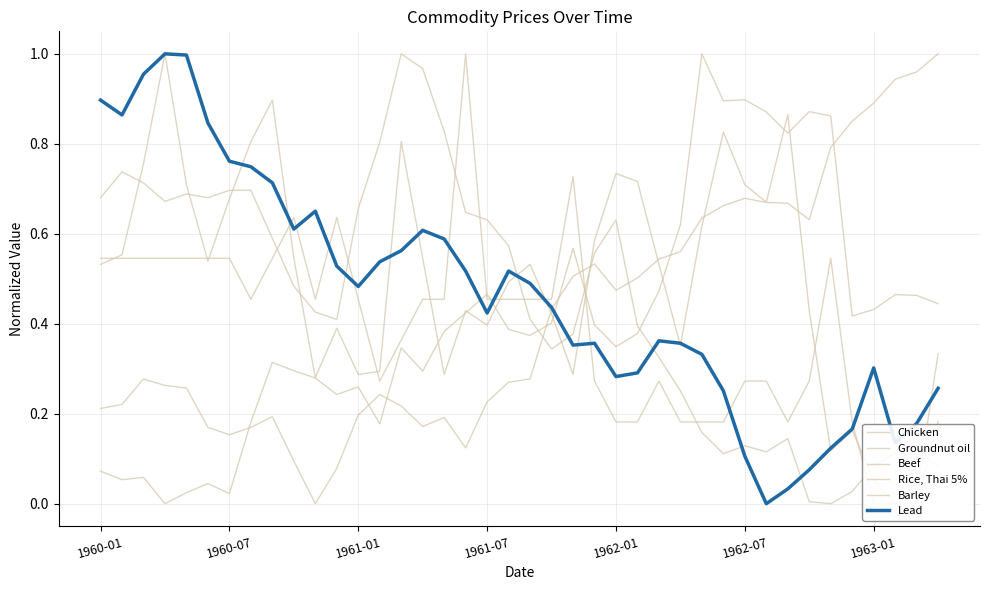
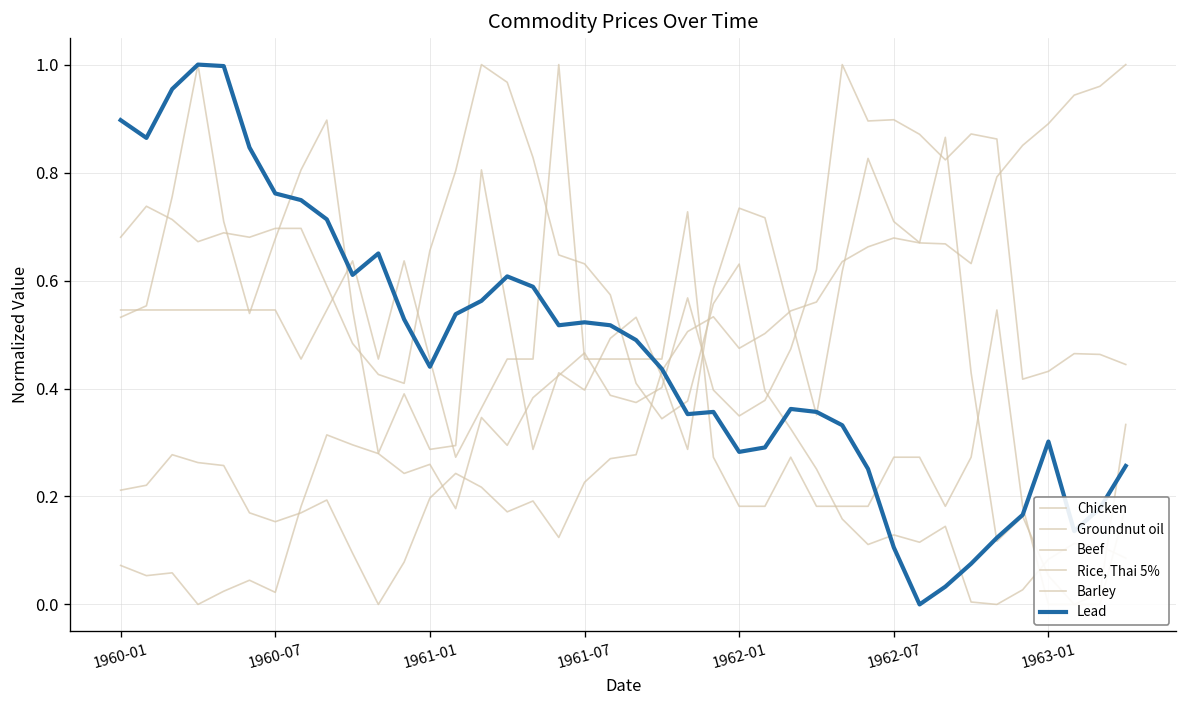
Lead, 1961-01: 0.48 -> 0.44
Lead, 1961-07: 0.42 -> 0.52
